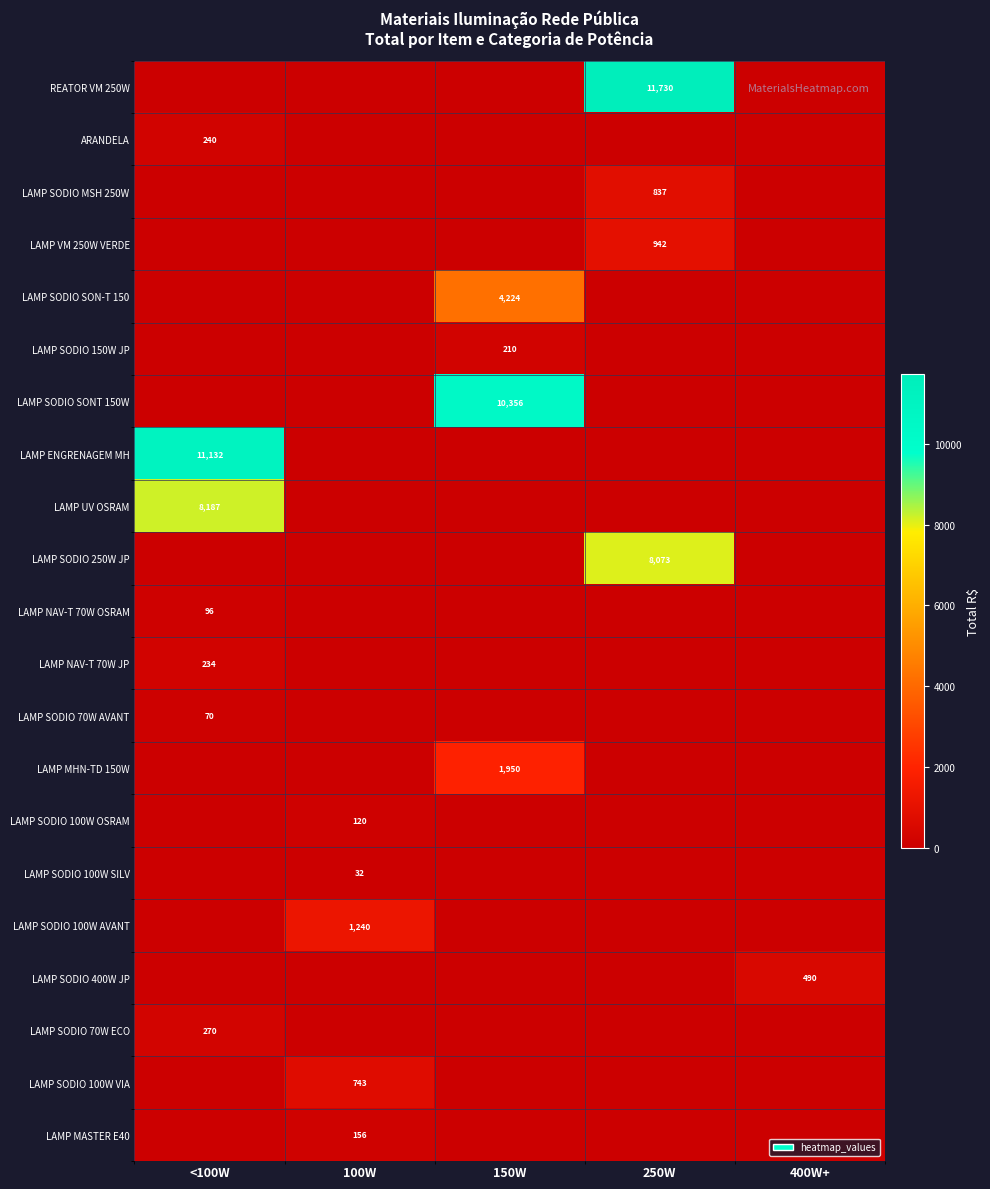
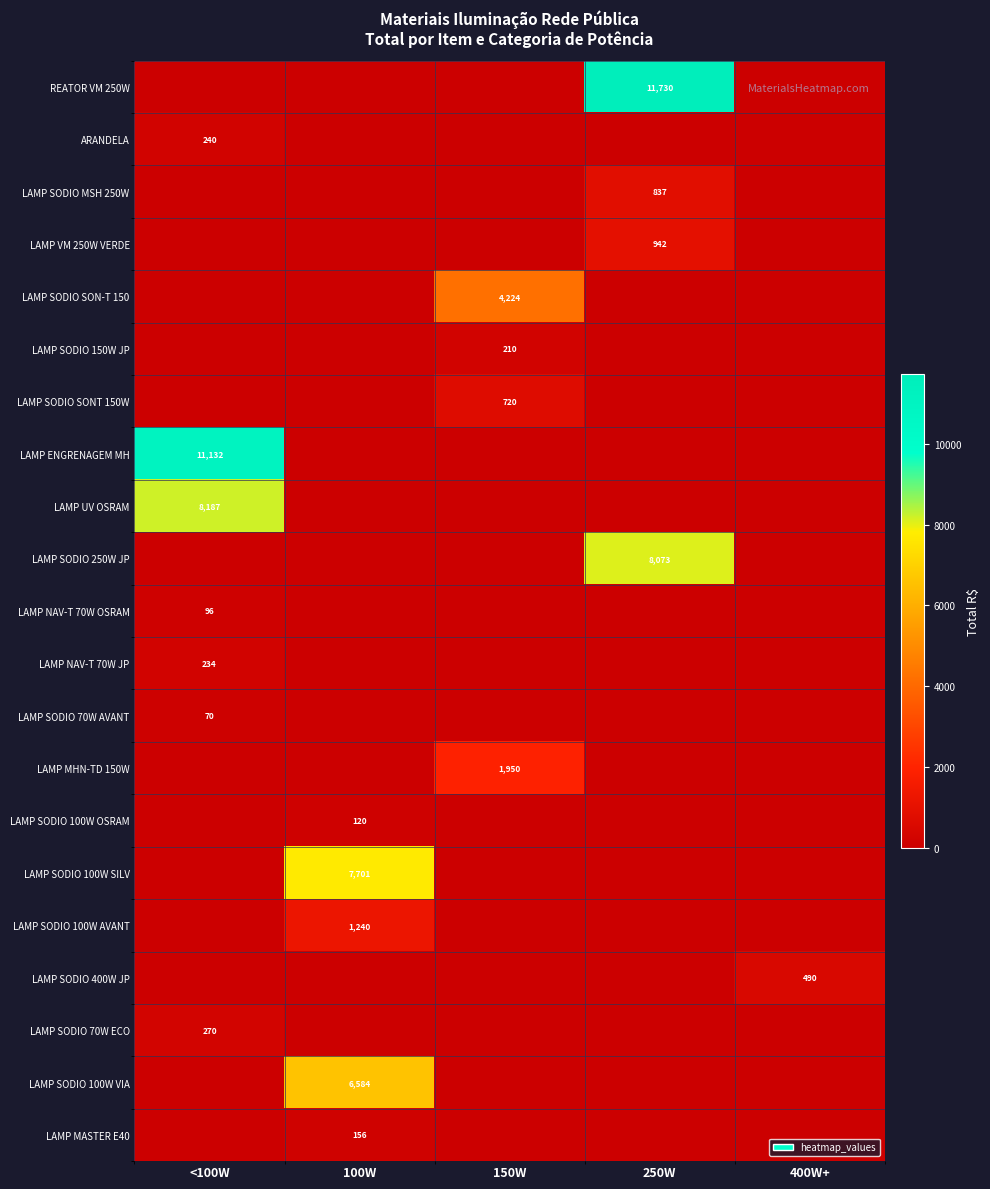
LAMP SODIO SONT 150W, 150W: 10,356 -> 720
LAMP SODIO 100W SILV, 100W: 32 -> 7,701
LAMP SODIO 100W VIA, 100W: 743 -> 6,584
